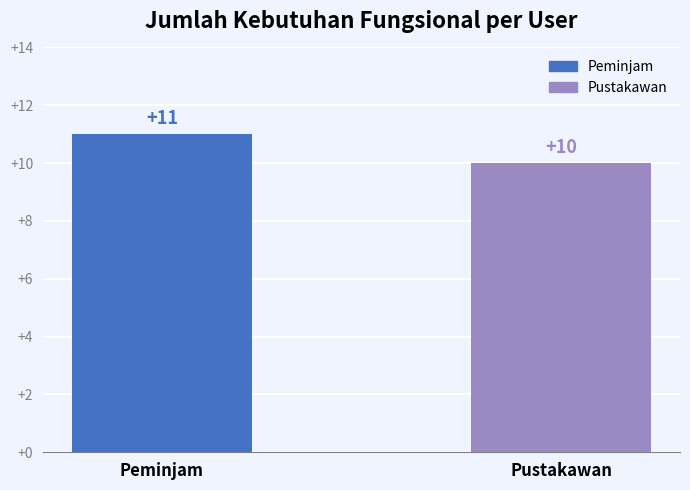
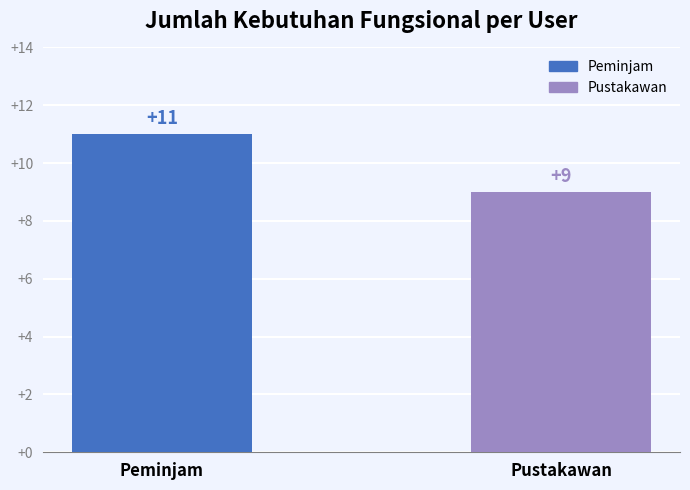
Pustakawan: +10 -> +9
